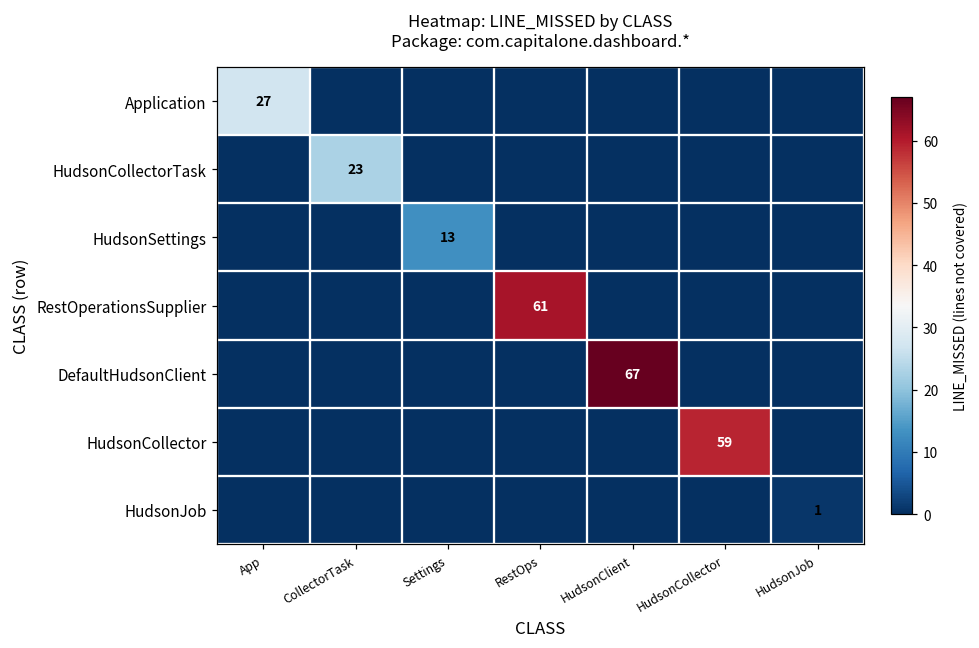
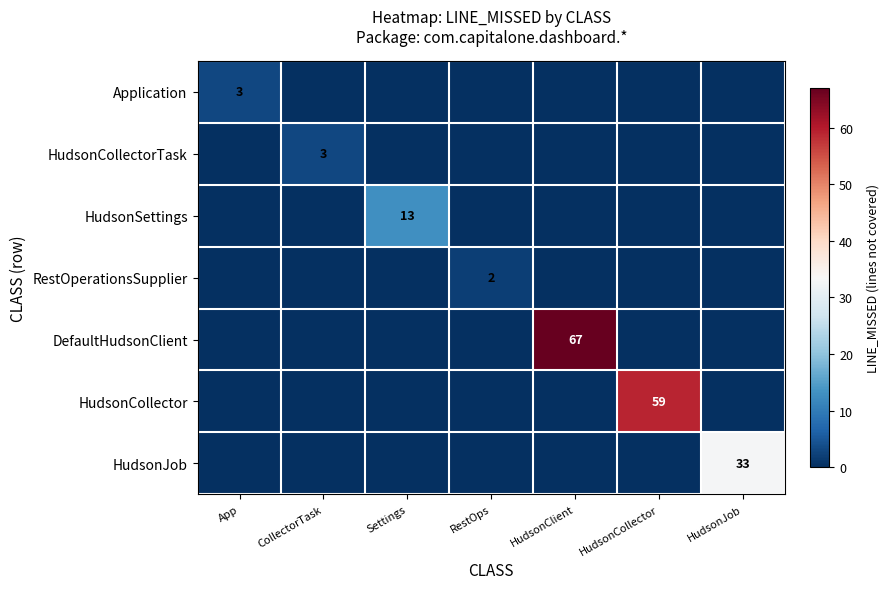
Application, App: 27 -> 3
HudsonCollectorTask, CollectorTask: 23 -> 3
RestOperationsSupplier, RestOps: 61 -> 2
HudsonJob, HudsonJob: 1 -> 33
